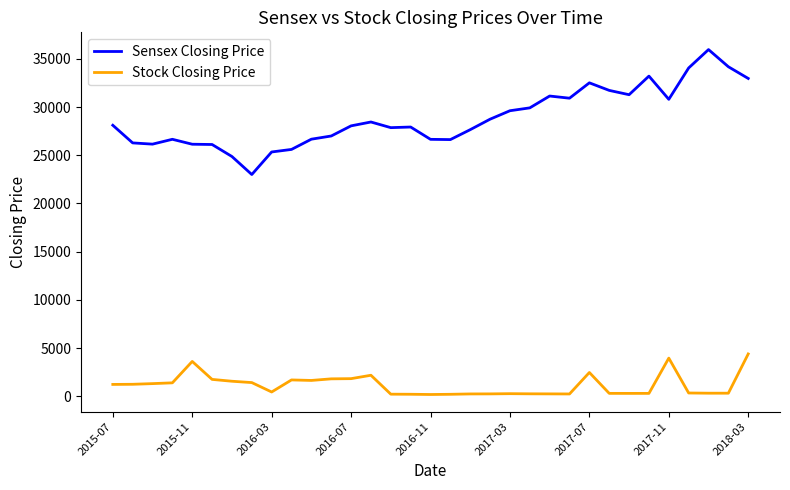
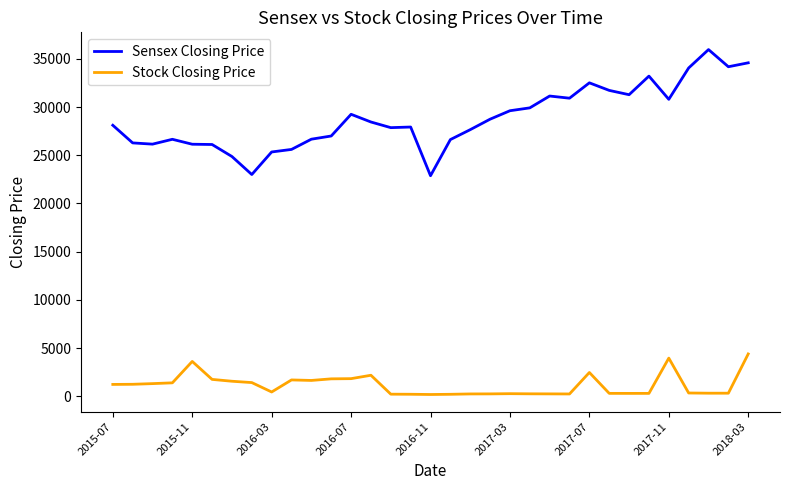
Sensex Closing Price, 2016-07: 28000 -> 29000
Sensex Closing Price, 2016-11: 27000 -> 23000
Sensex Closing Price, 2018-03: 33000 -> 35000
